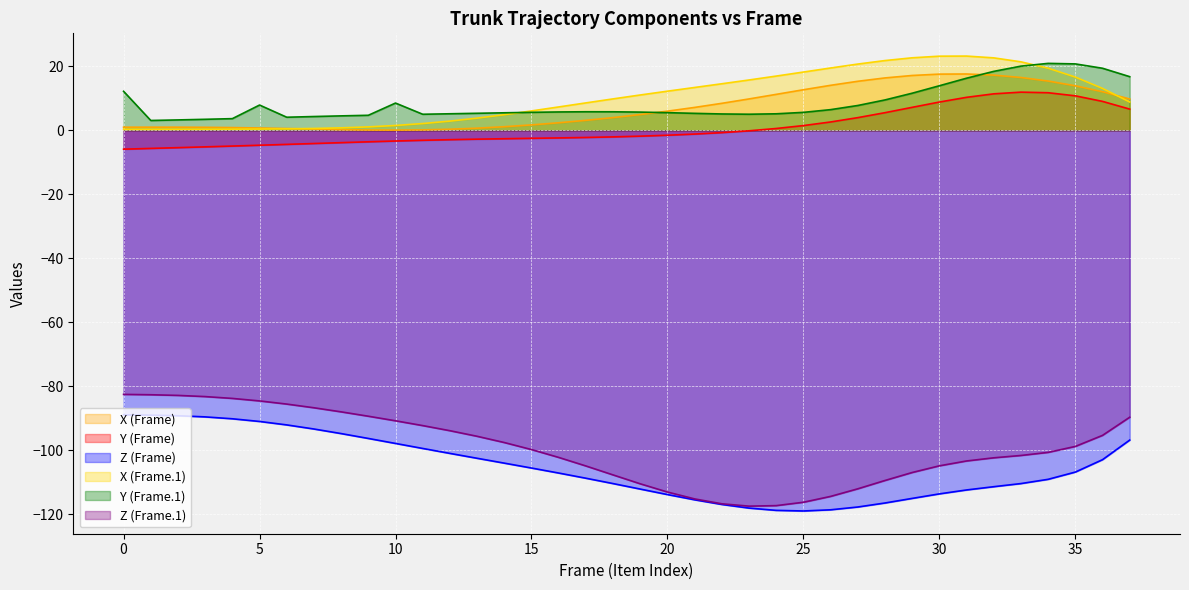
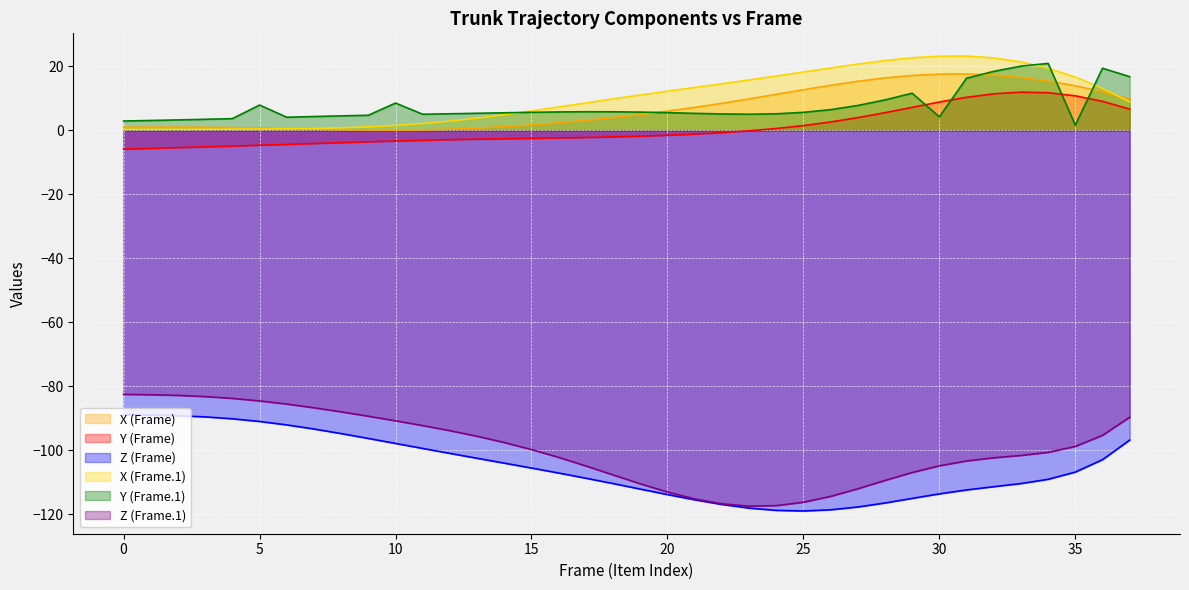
Y (Frame.1), 0: 12 -> 3
Y (Frame.1), 30: 14 -> 4
Y (Frame.1), 35: 21 -> 2
